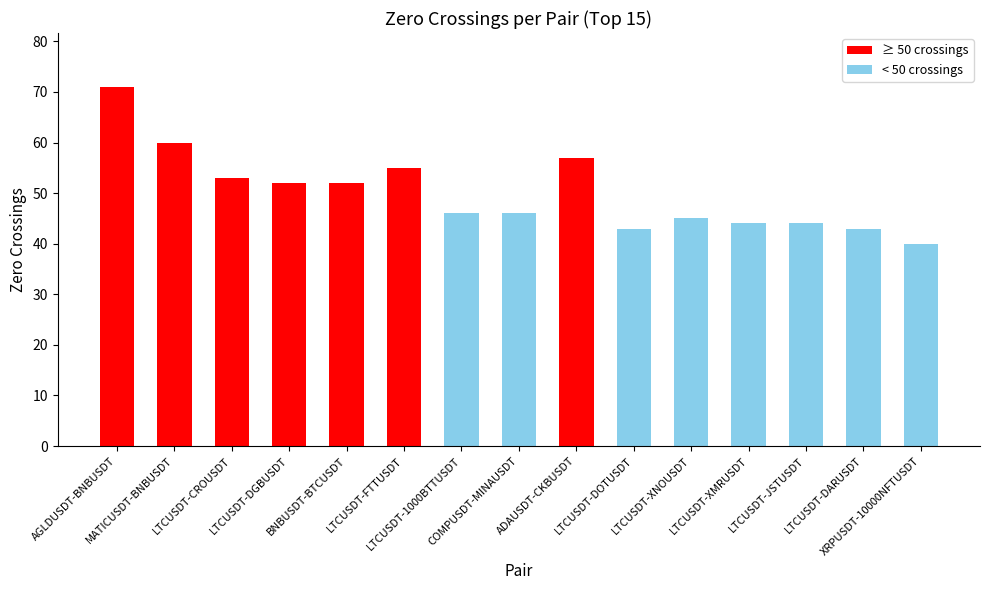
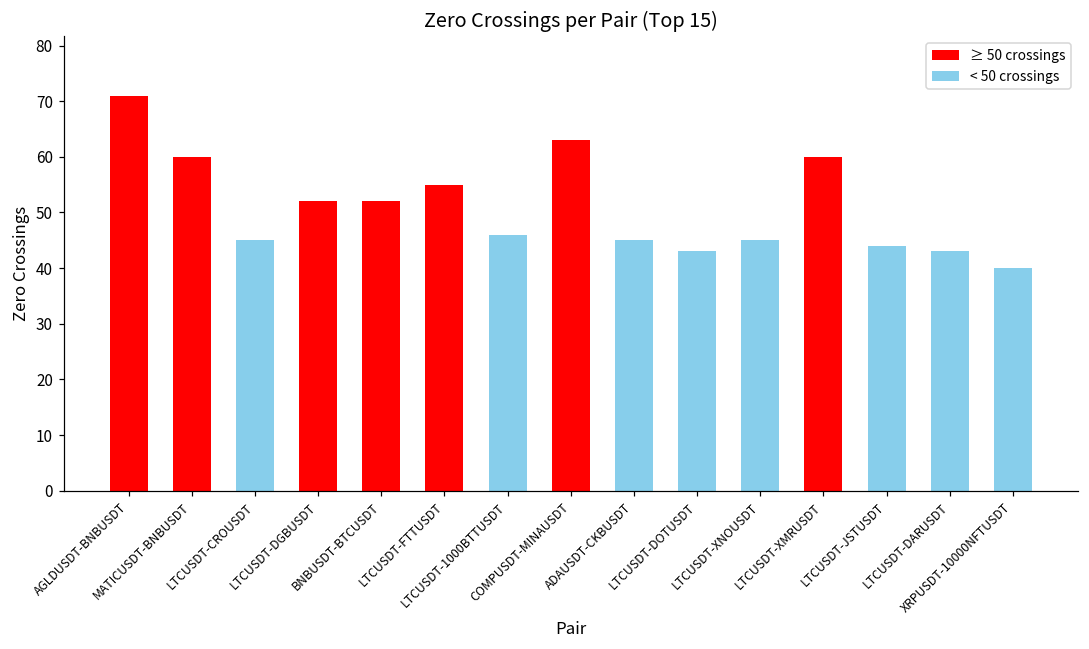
LTCUSDT-CROUSDT: 53 -> 45
COMPUSDT-MINAUSDT: 46 -> 63
ADAUSDT-CKBUSDT: 57 -> 45
LTCUSDT-XMRUSDT: 44 -> 60
